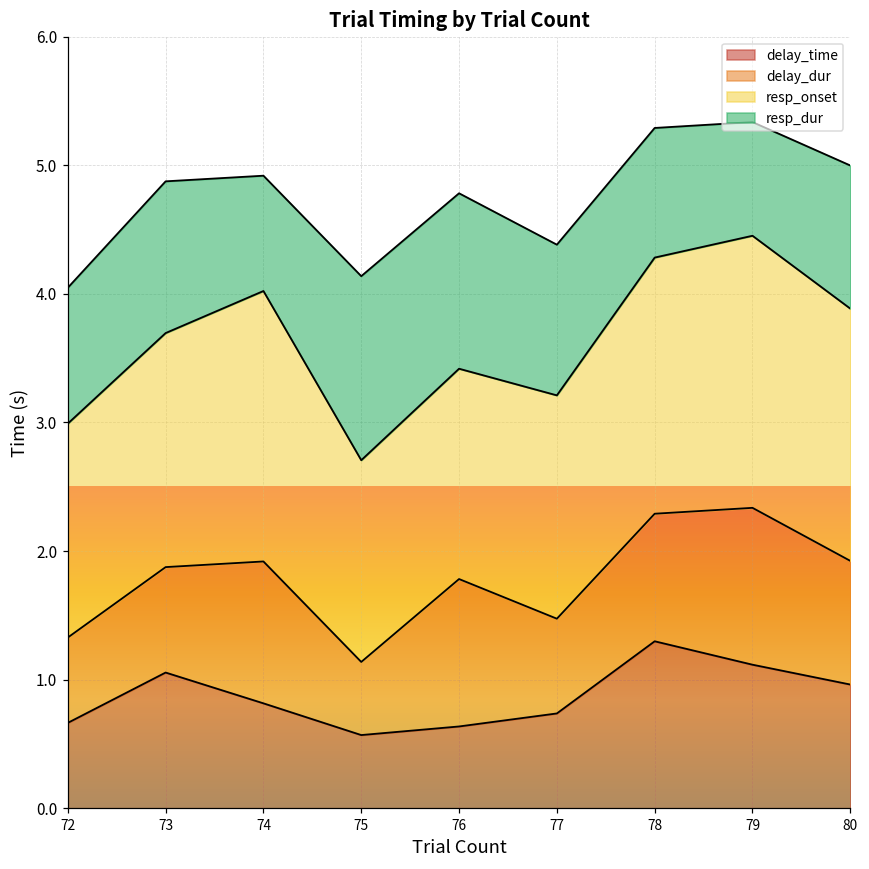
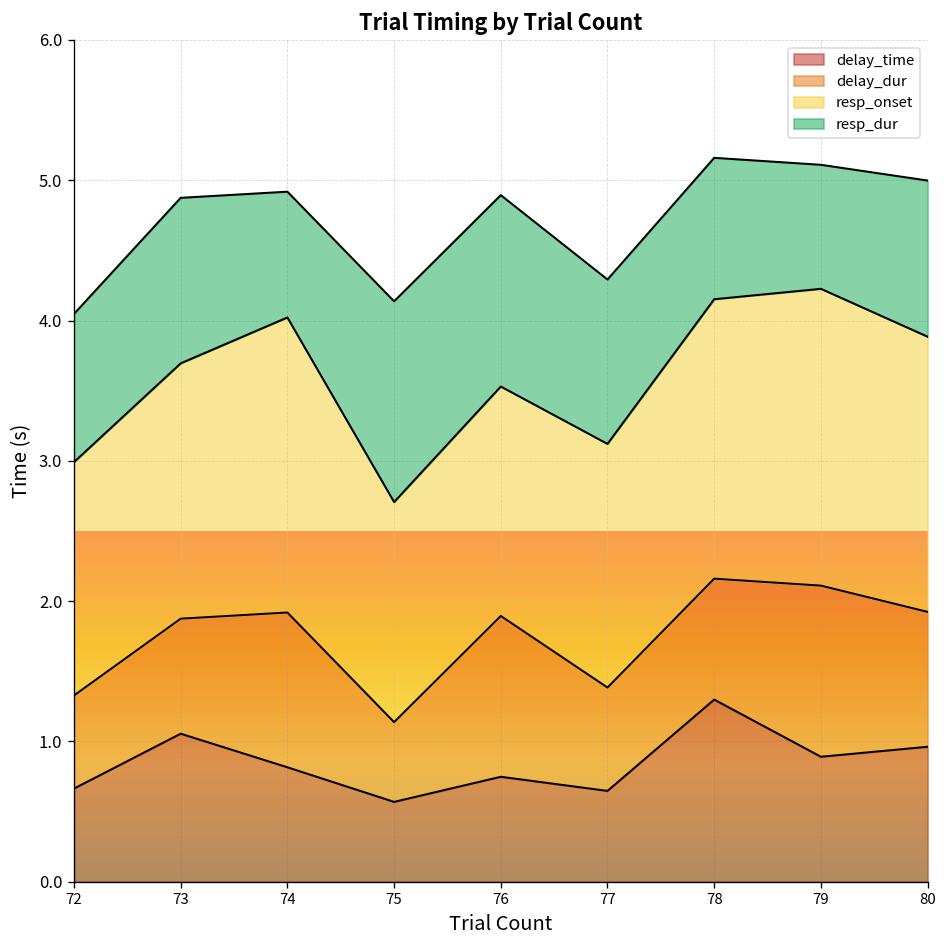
delay_time, 76: 0.64 -> 0.75
delay_time, 77: 0.74 -> 0.65
delay_dur, 78: 0.99 -> 0.86
delay_time, 79: 1.12 -> 0.89
